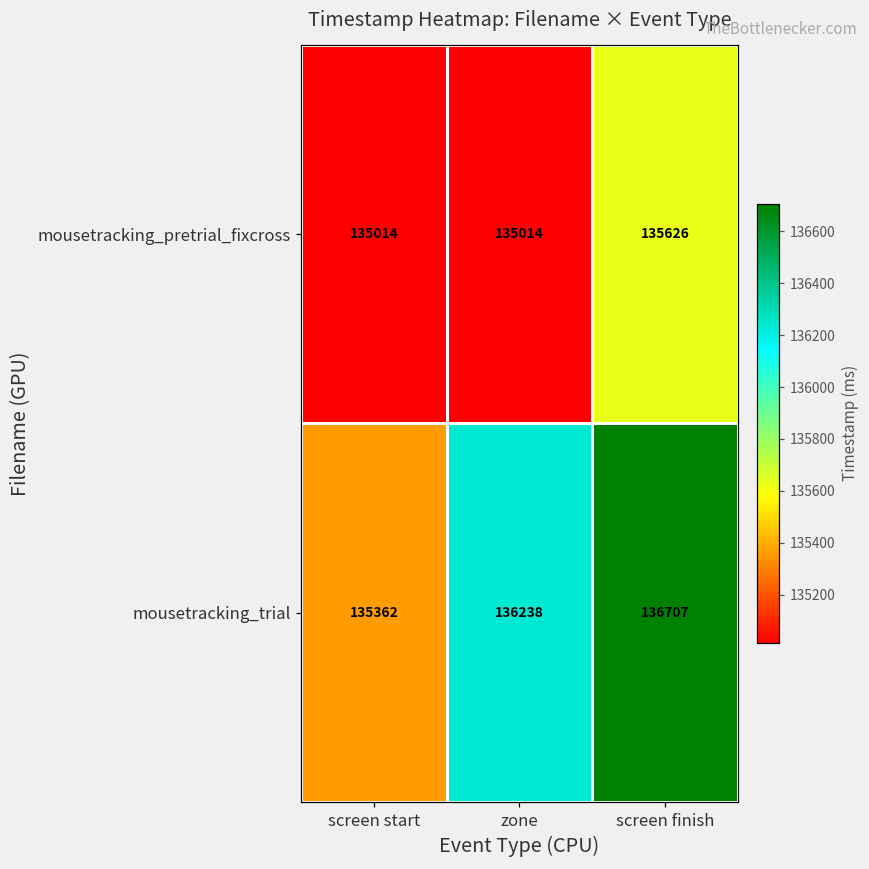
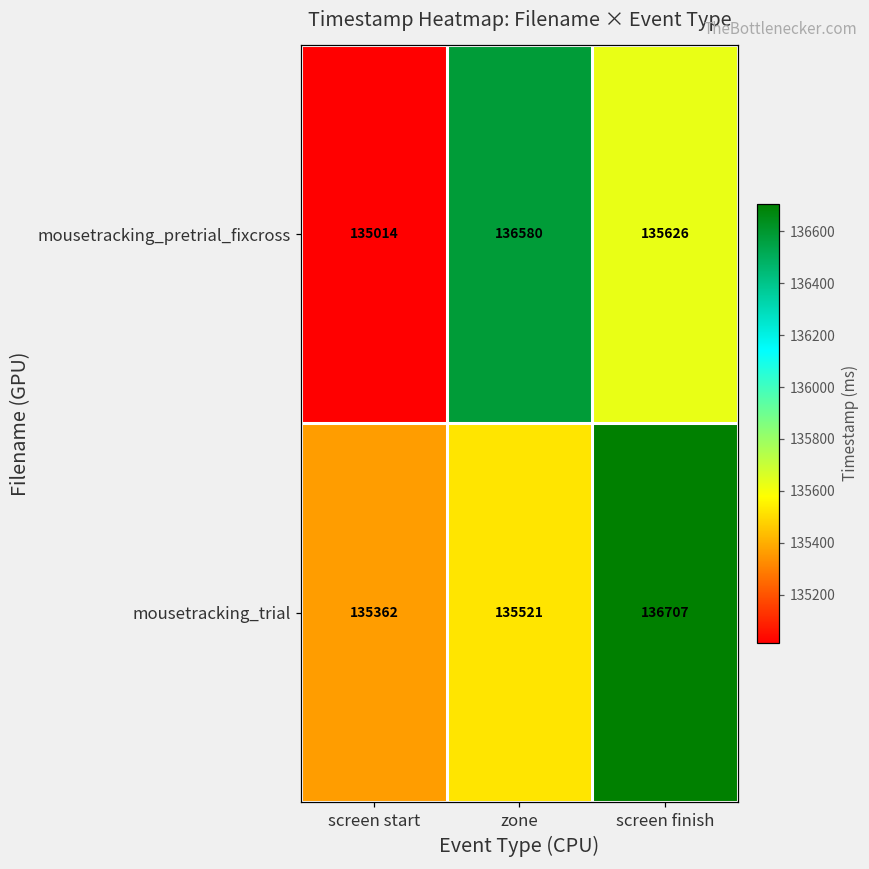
mousetracking_pretrial_fixcross, zone: 135014 -> 136580
mousetracking_trial, zone: 136238 -> 135521
